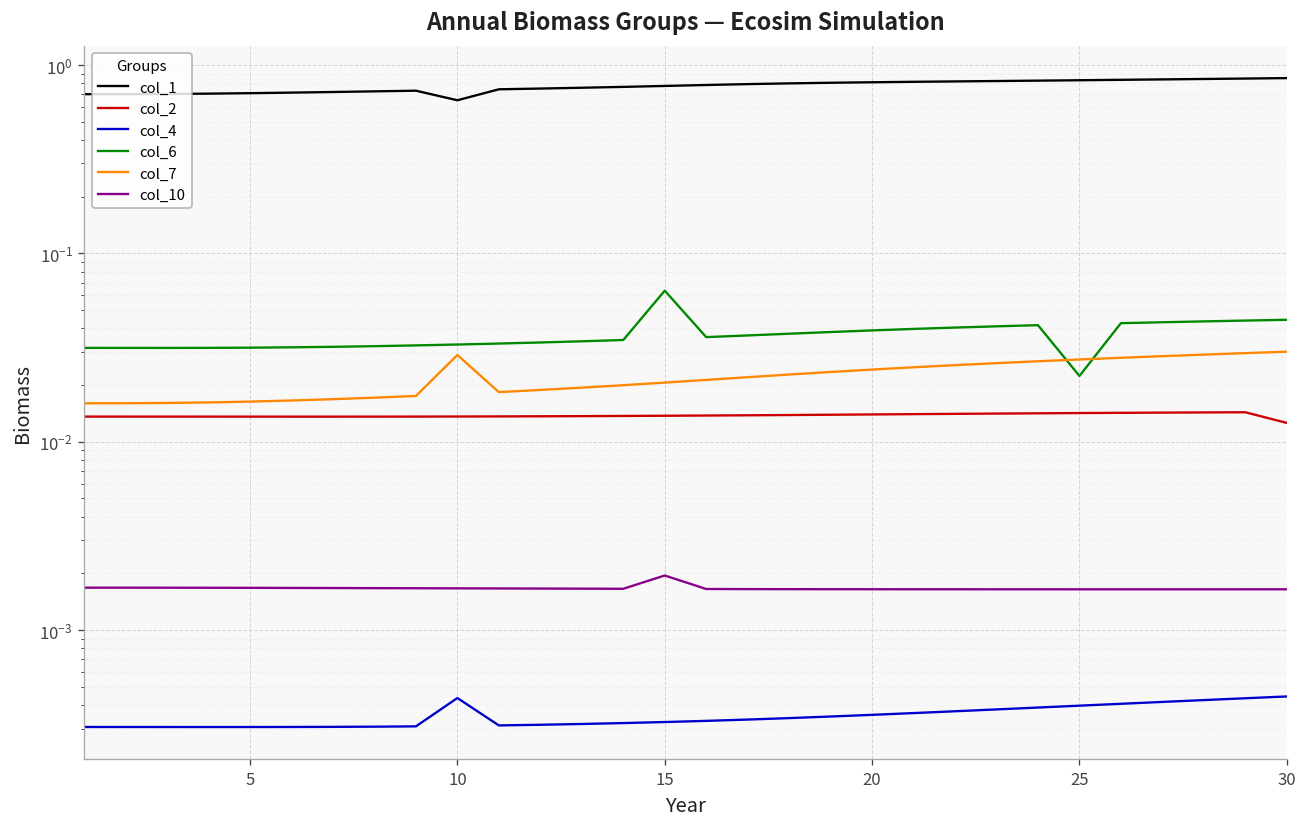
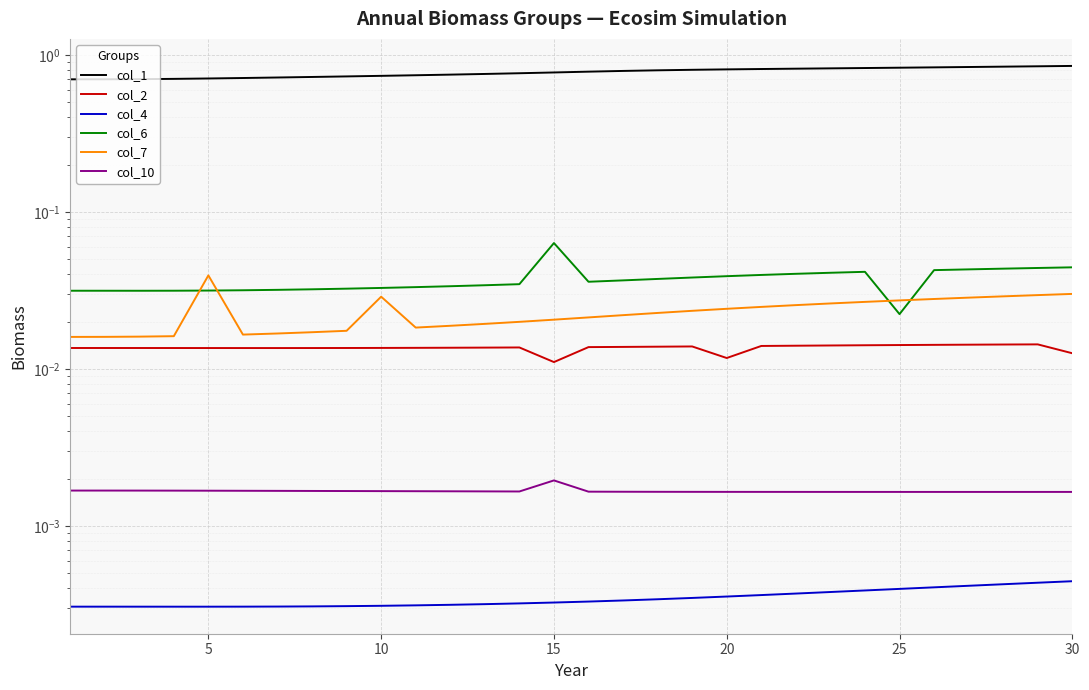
col_7, 5: 0.016 -> 0.039
col_1, 10: 0.65 -> 0.7
col_4, 10: 0.00044 -> 0.00031
col_2, 15: 0.014 -> 0.011
col_2, 20: 0.014 -> 0.012
